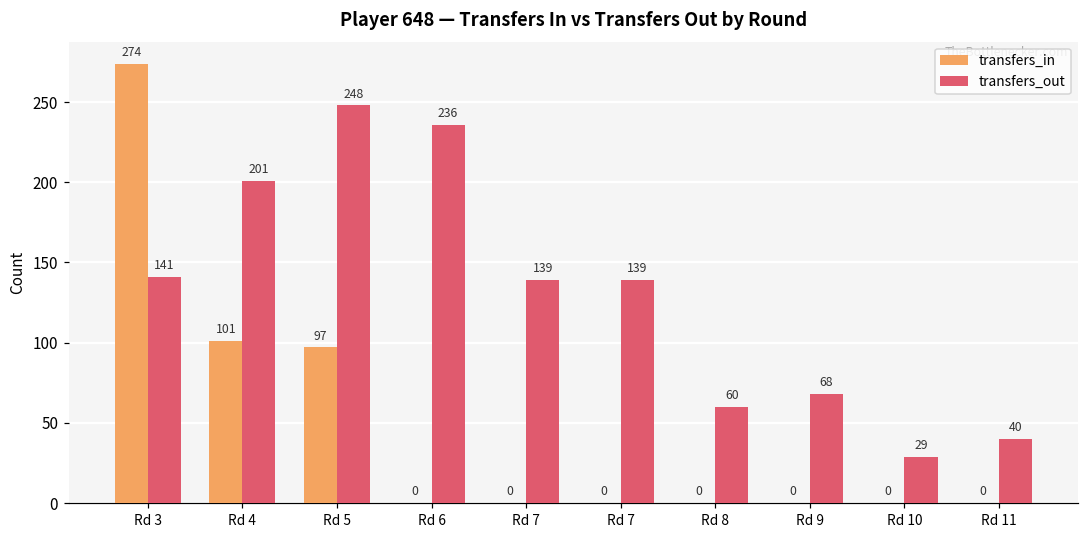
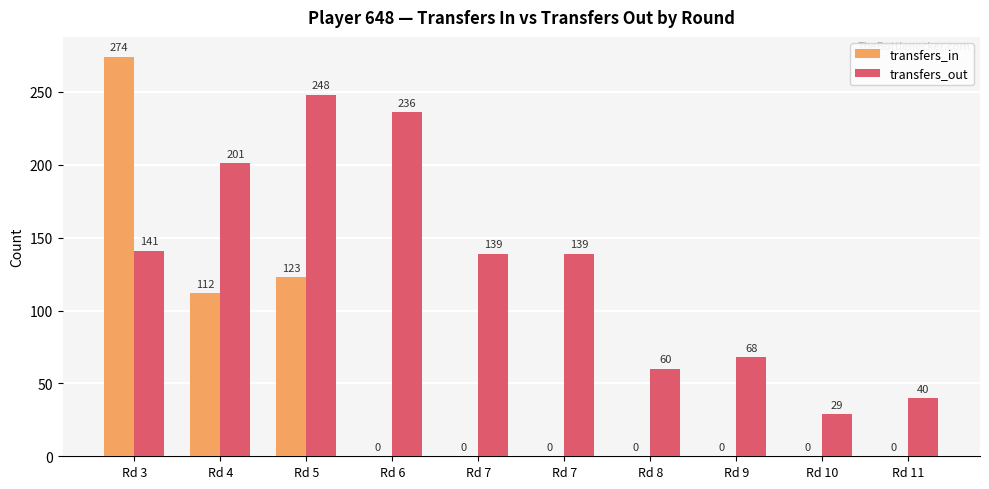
transfers_in, Rd 4: 101 -> 112
transfers_in, Rd 5: 97 -> 123
